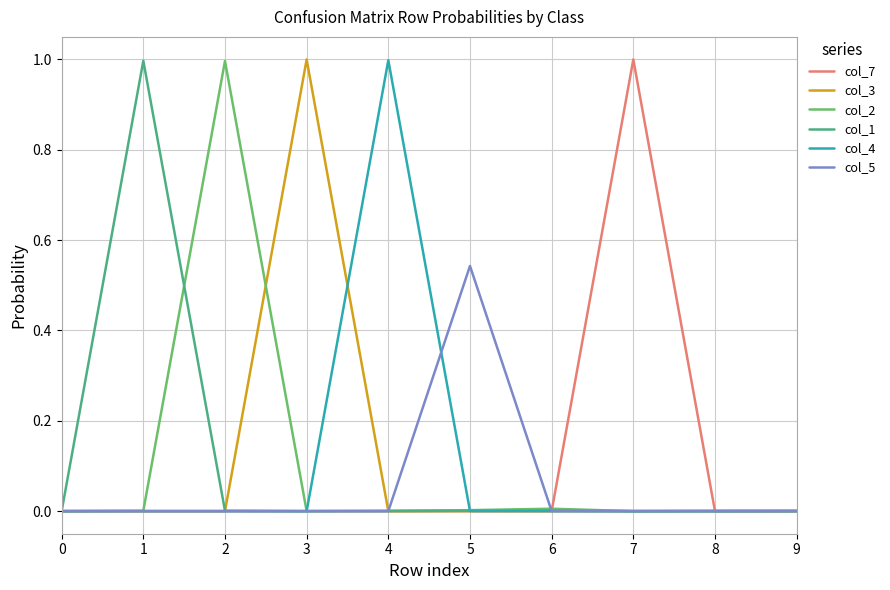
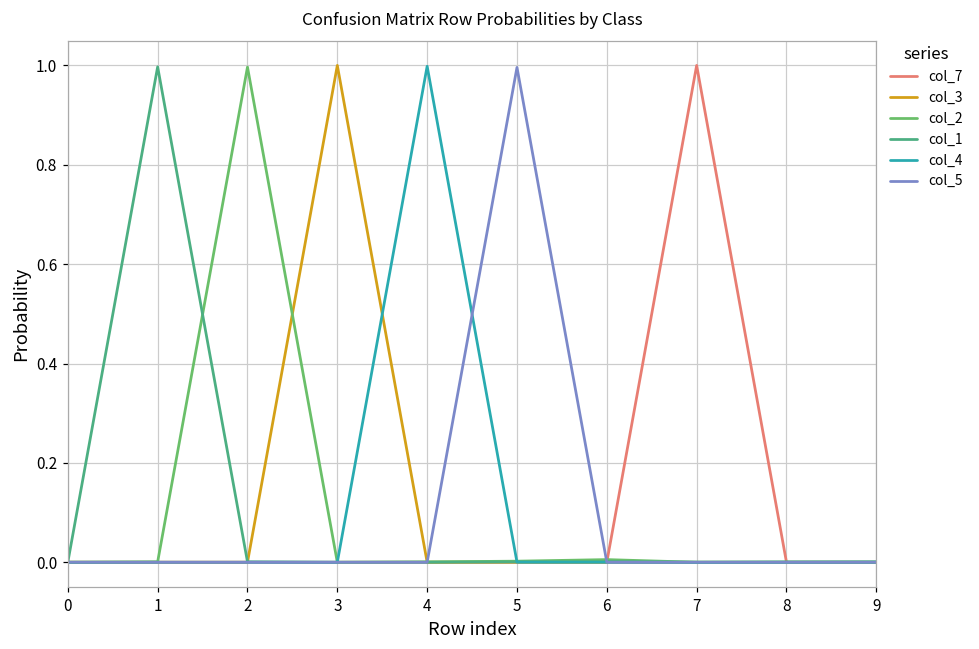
col_5, 5: 0.54 -> 1.00
